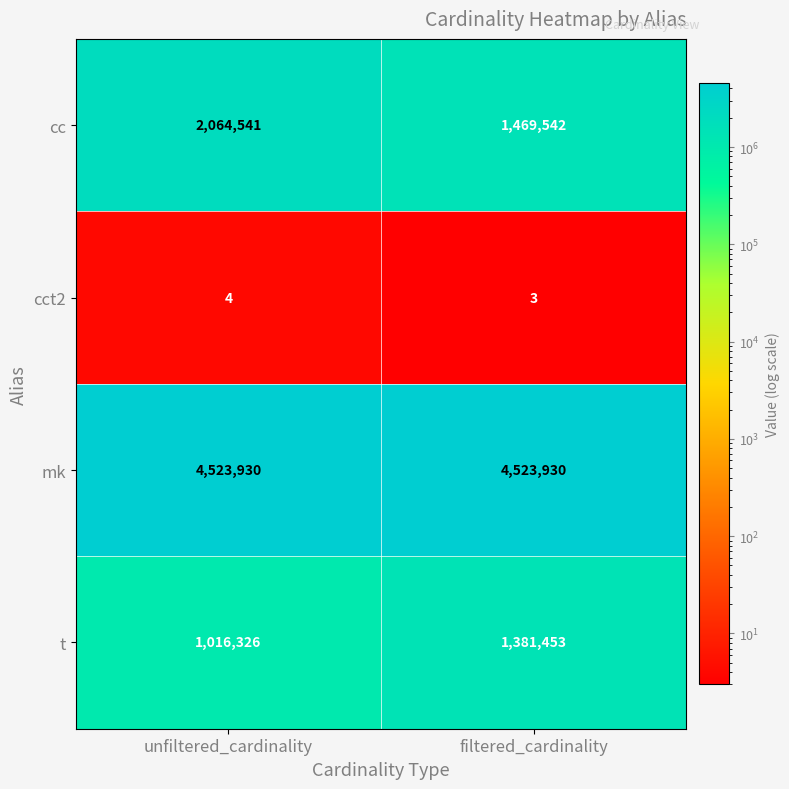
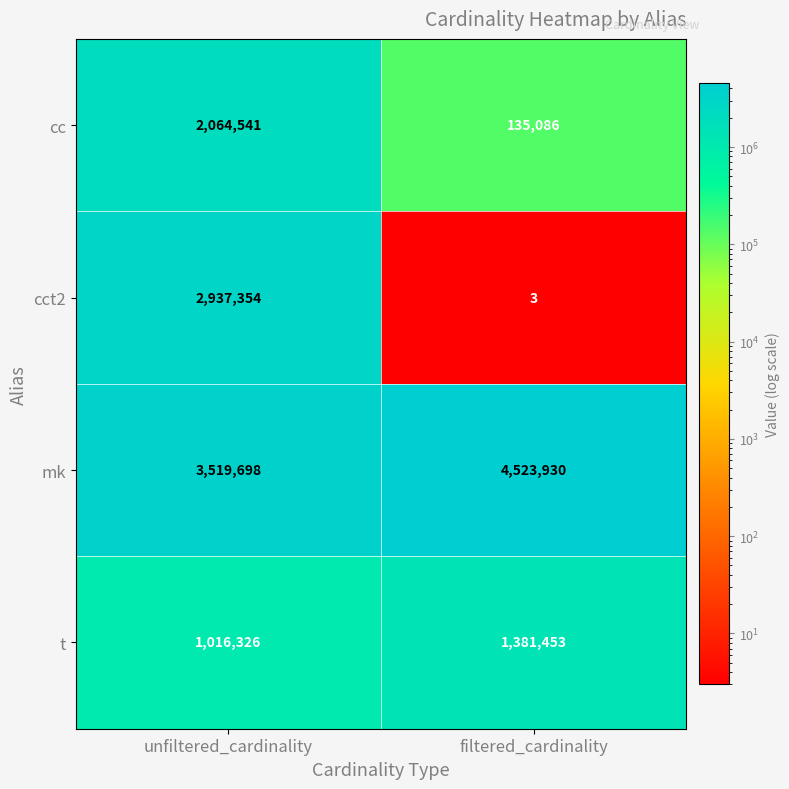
cc, filtered_cardinality: 1,469,542 -> 135,086
cct2, unfiltered_cardinality: 4 -> 2,937,354
mk, unfiltered_cardinality: 4,523,930 -> 3,519,698
